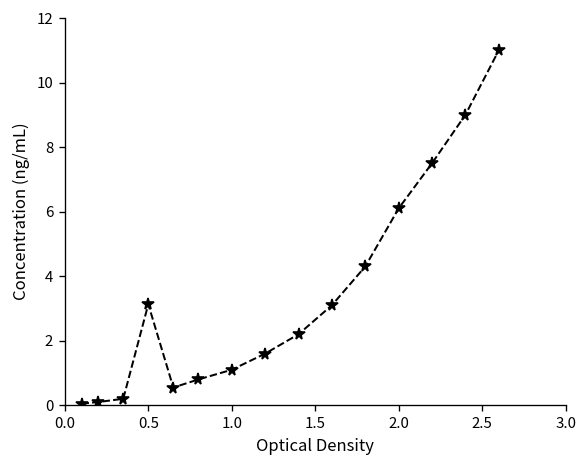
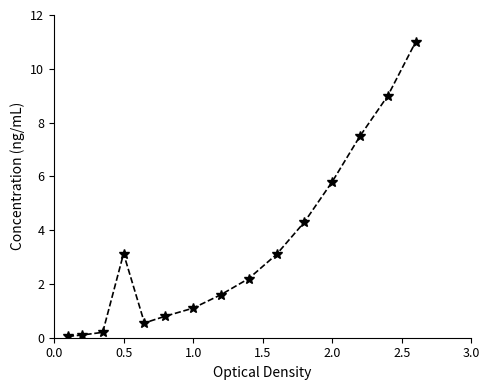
2.0: 6.1 -> 5.8
